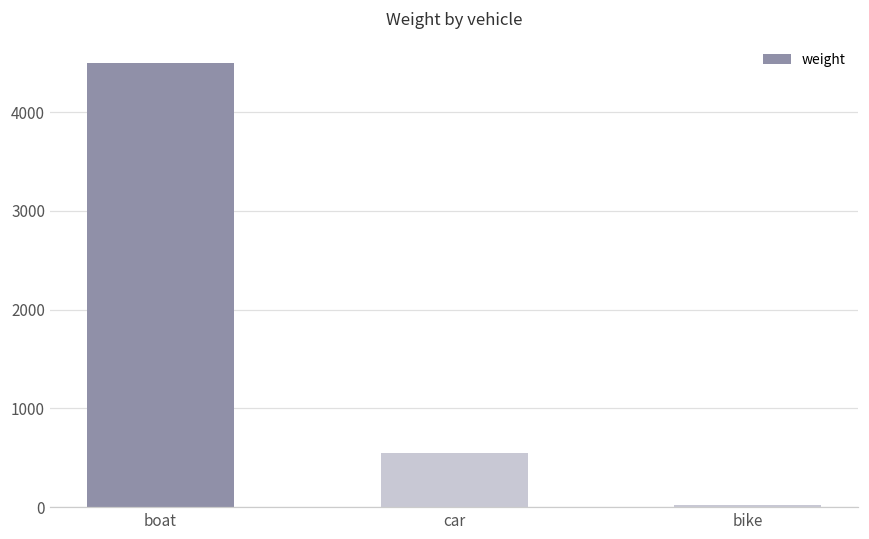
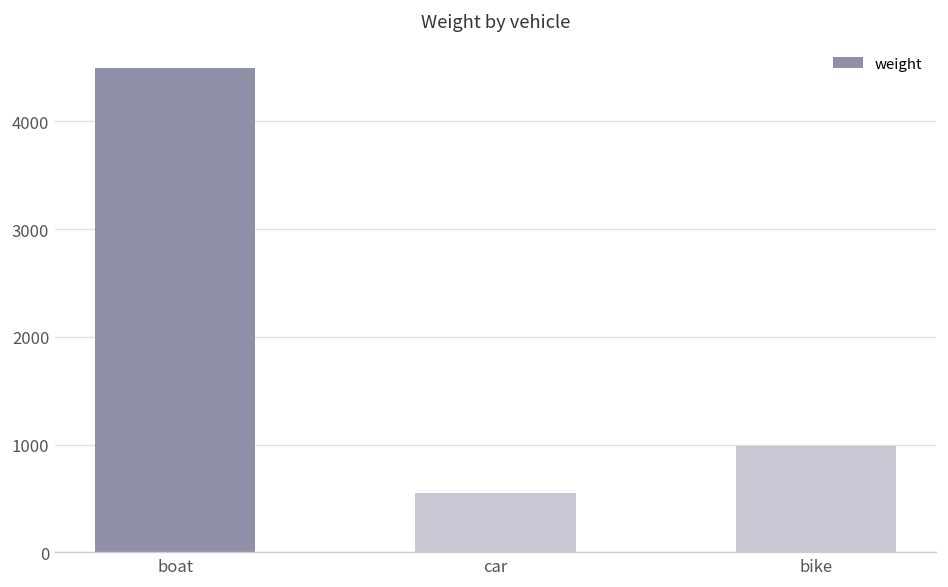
bike: 0 -> 1000
